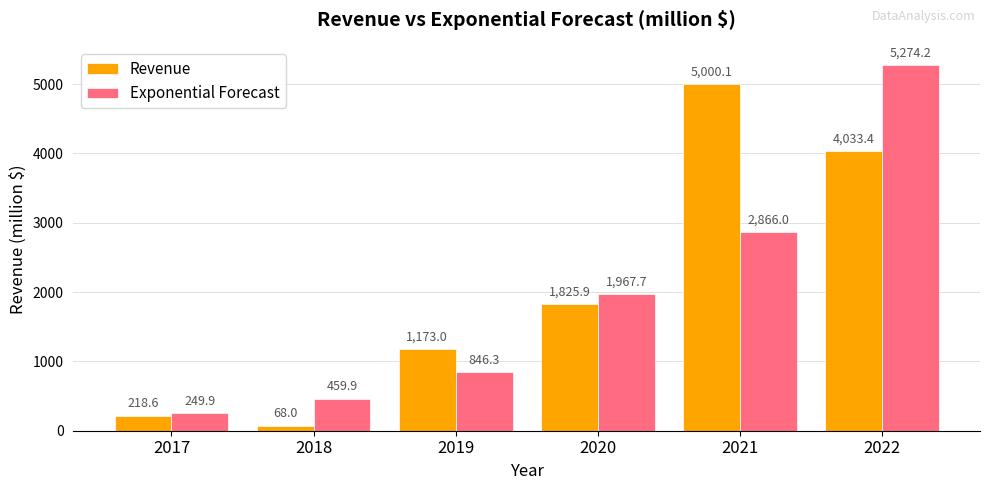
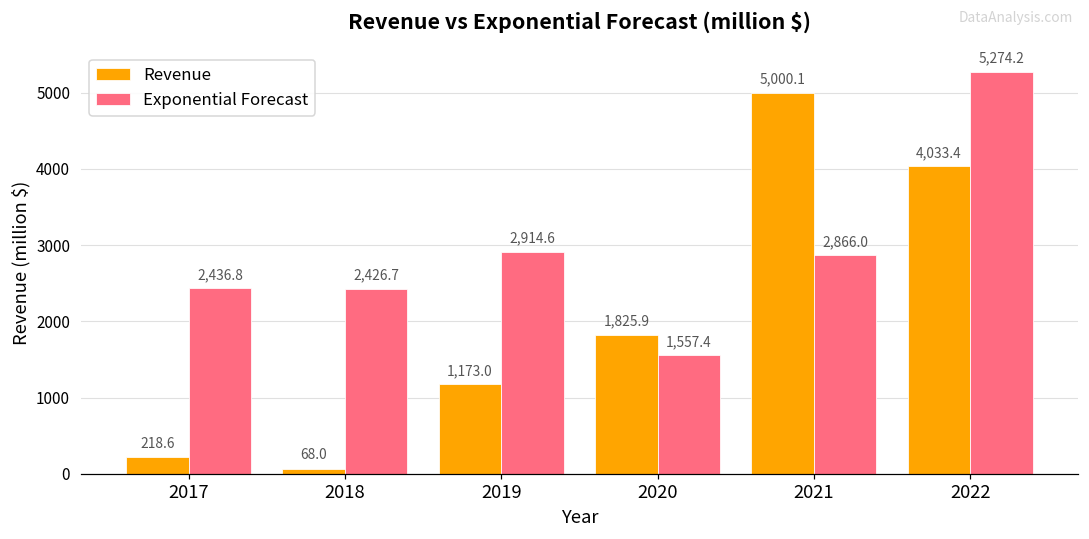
Exponential Forecast, 2017: 249.9 -> 2,436.8
Exponential Forecast, 2018: 459.9 -> 2,426.7
Exponential Forecast, 2019: 846.3 -> 2,914.6
Exponential Forecast, 2020: 1,967.7 -> 1,557.4
